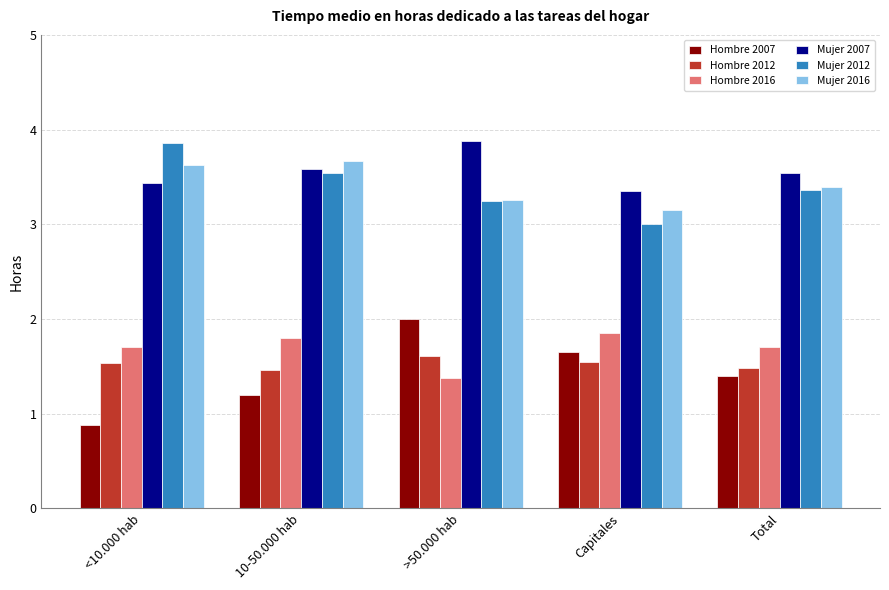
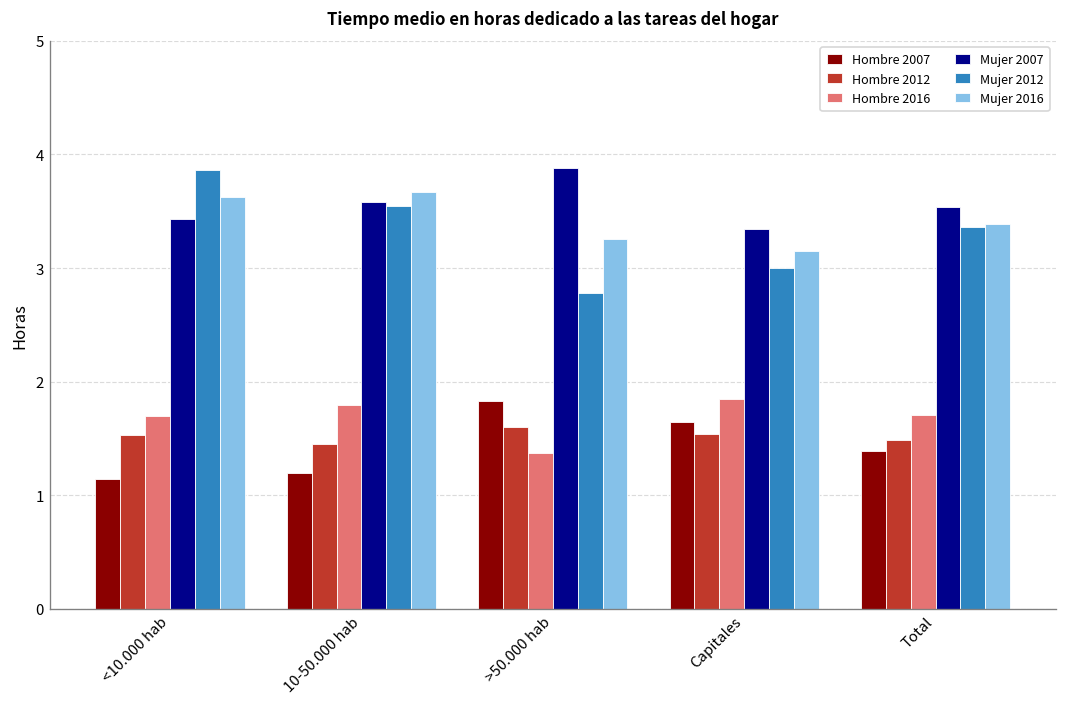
Hombre 2007, <10.000 hab: 0.9 -> 1.1
Hombre 2007, >50.000 hab: 2.0 -> 1.8
Mujer 2012, >50.000 hab: 3.2 -> 2.8
